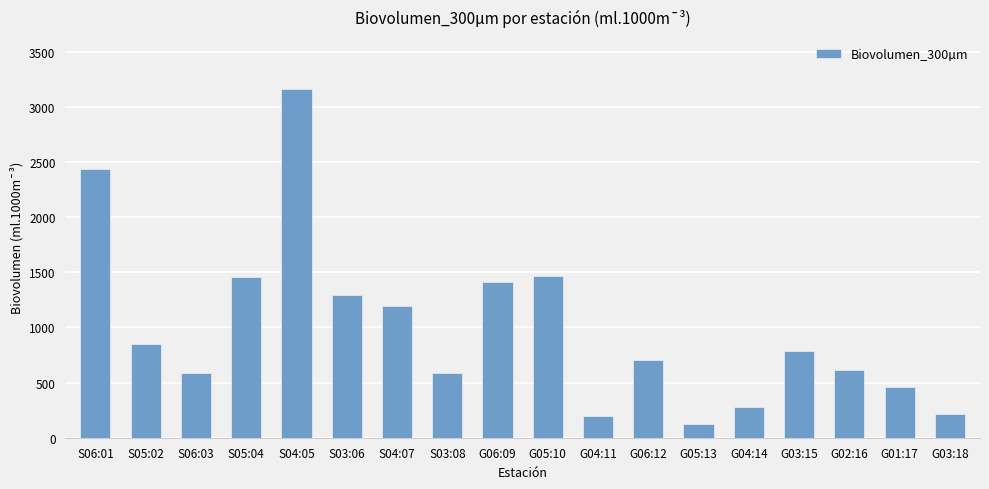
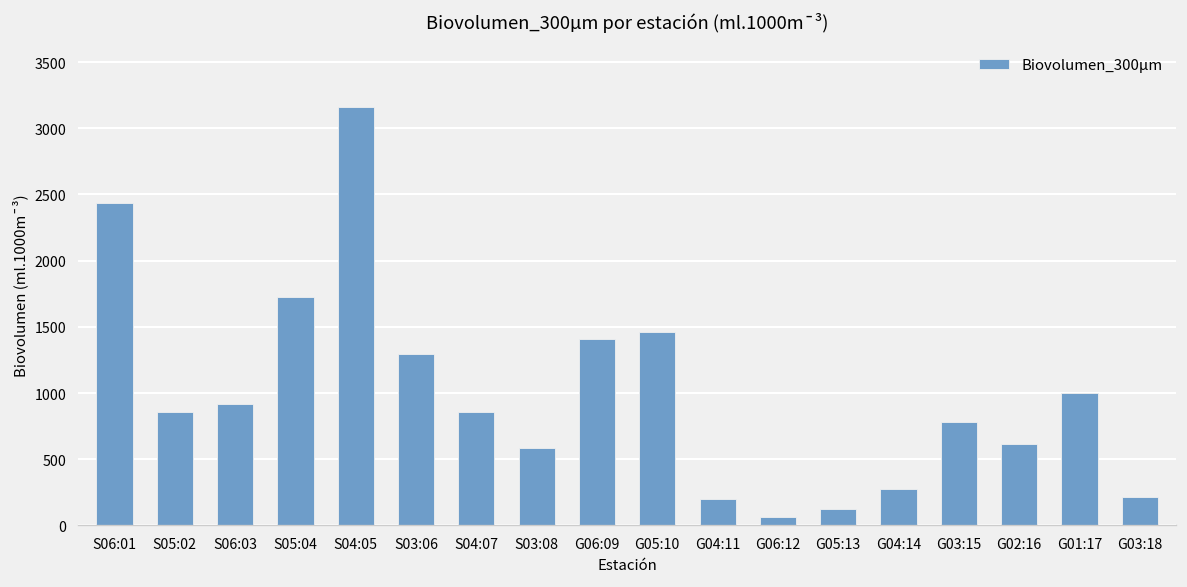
S06:03: 590 -> 920
S05:04: 1460 -> 1720
S04:07: 1200 -> 860
G06:12: 710 -> 70
G01:17: 460 -> 1000
